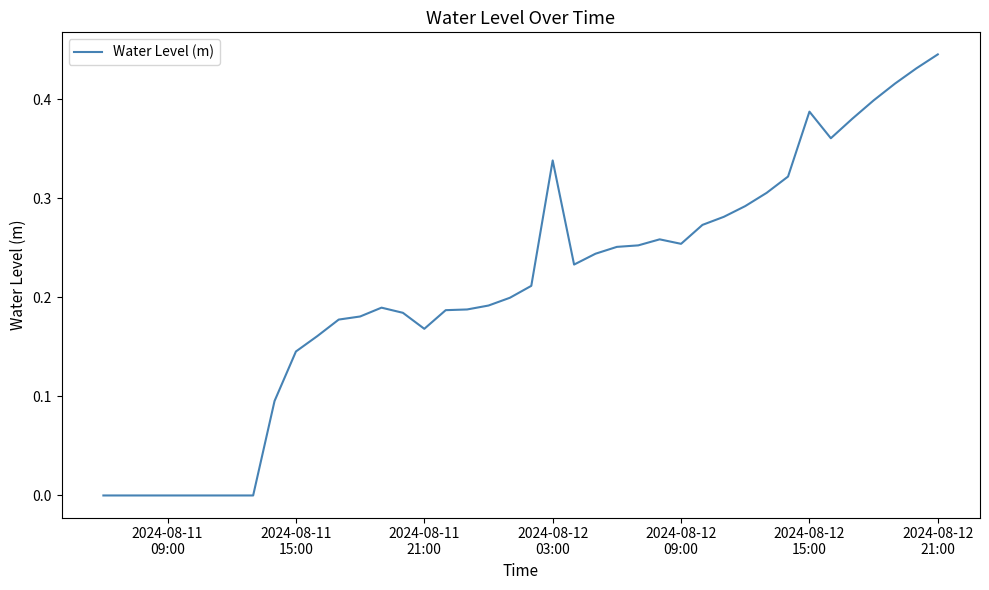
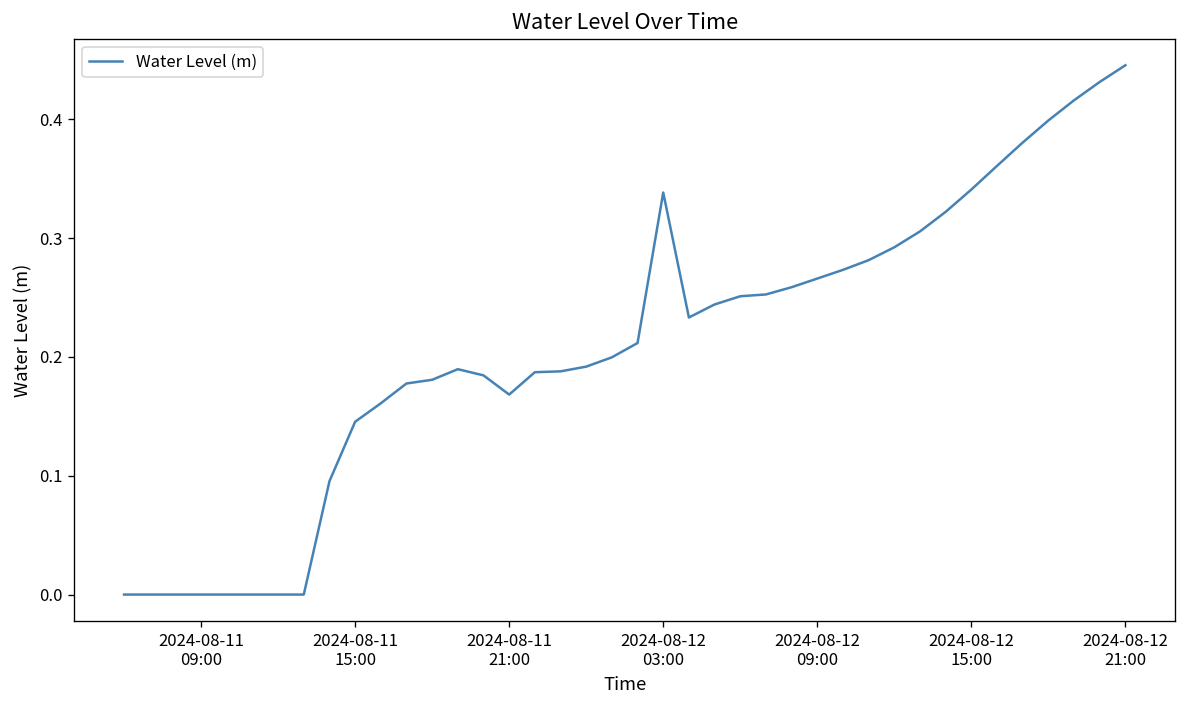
2024-08-12 09:00: 0.25 -> 0.27
2024-08-12 15:00: 0.39 -> 0.34
